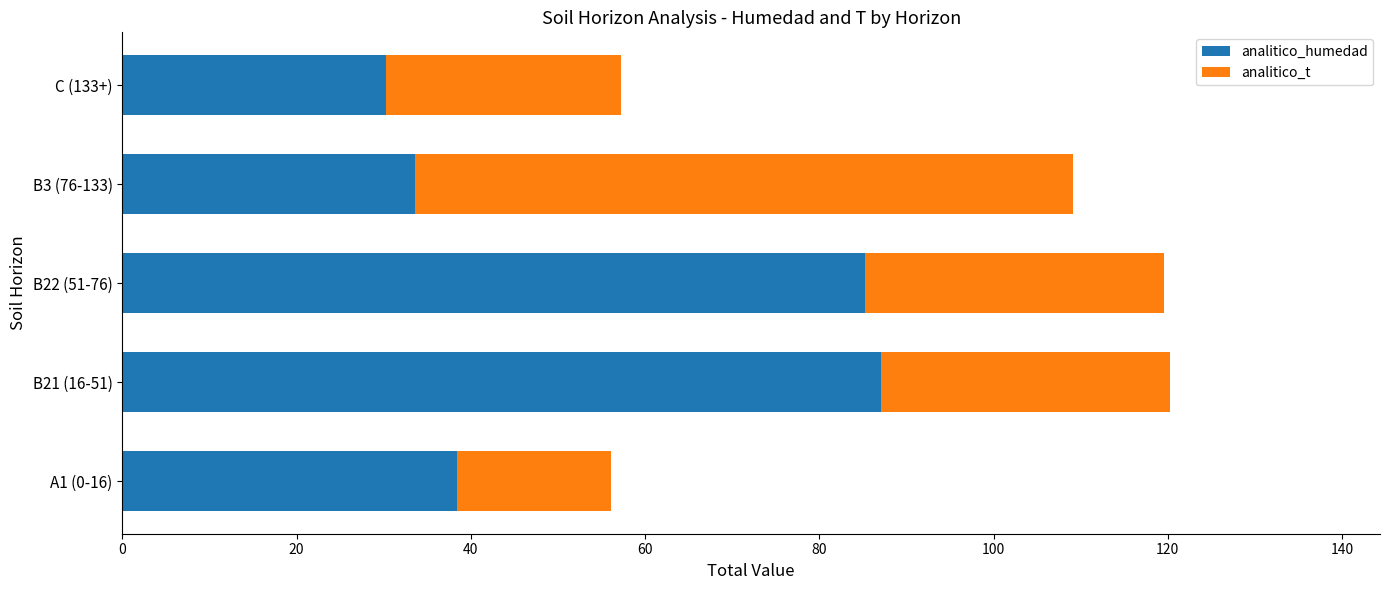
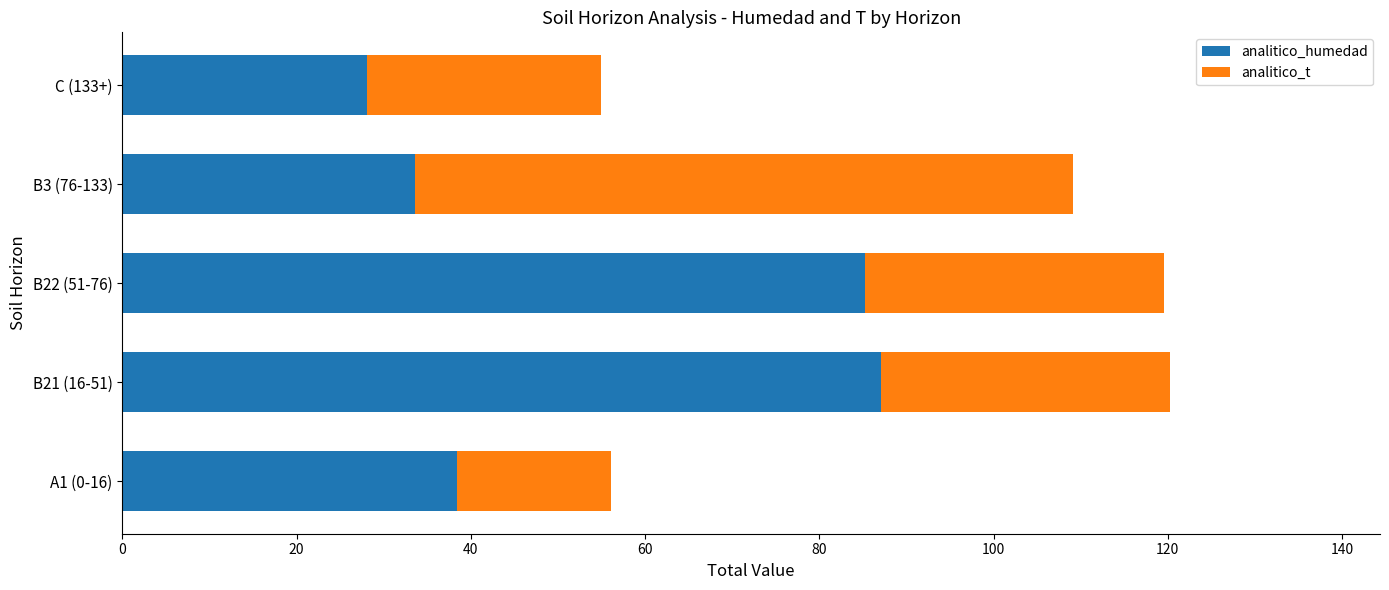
analitico_humedad, C (133+): 30 -> 28
